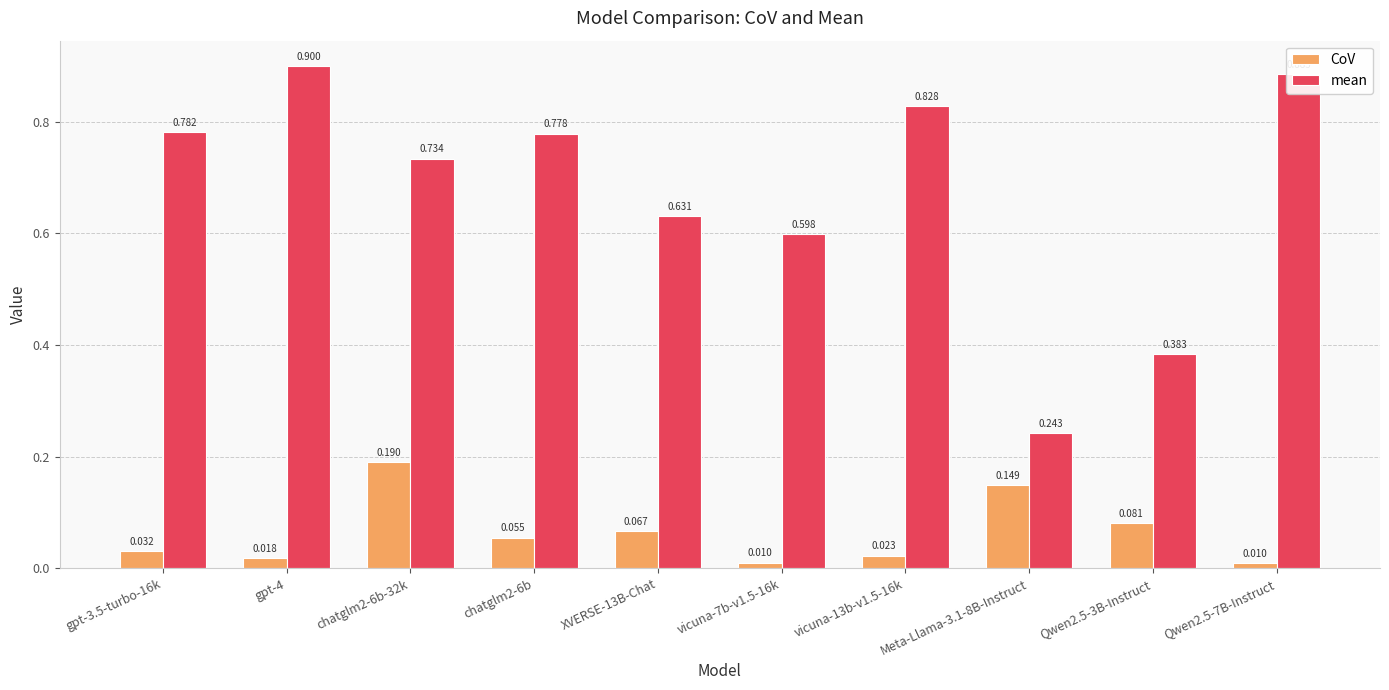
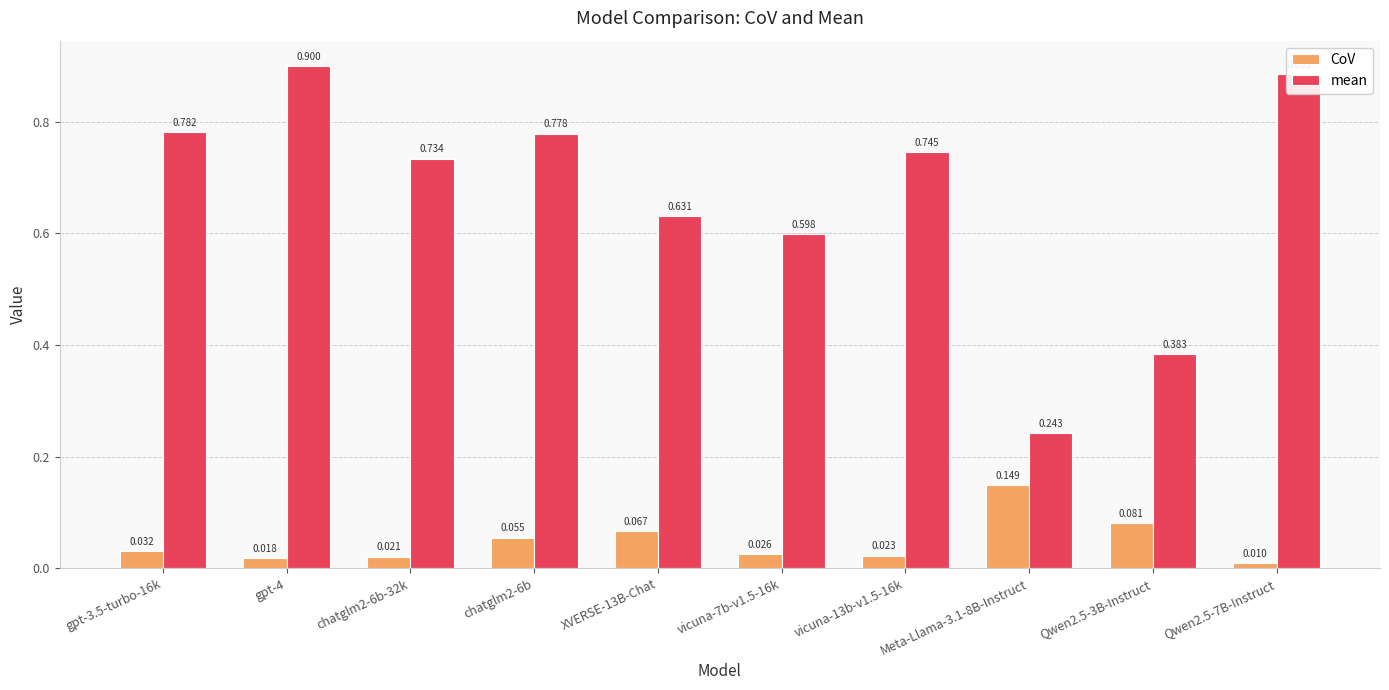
CoV, chatglm2-6b-32k: 0.190 -> 0.021
CoV, vicuna-7b-v1.5-16k: 0.010 -> 0.026
mean, vicuna-13b-v1.5-16k: 0.828 -> 0.745
